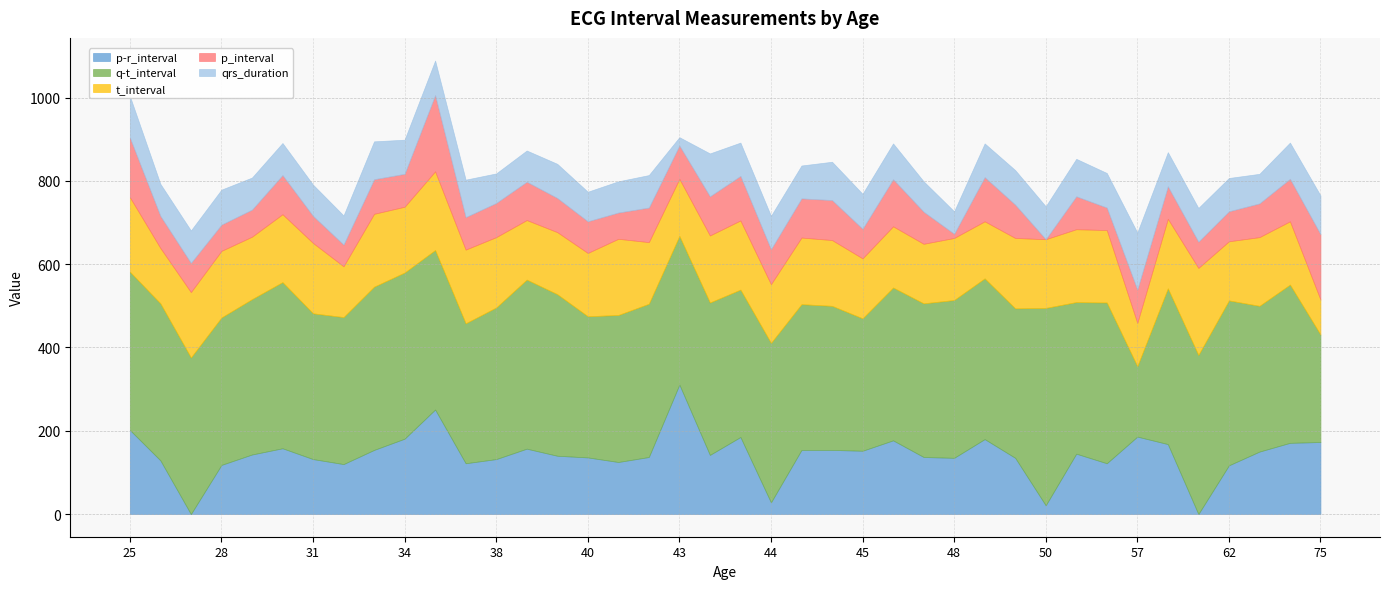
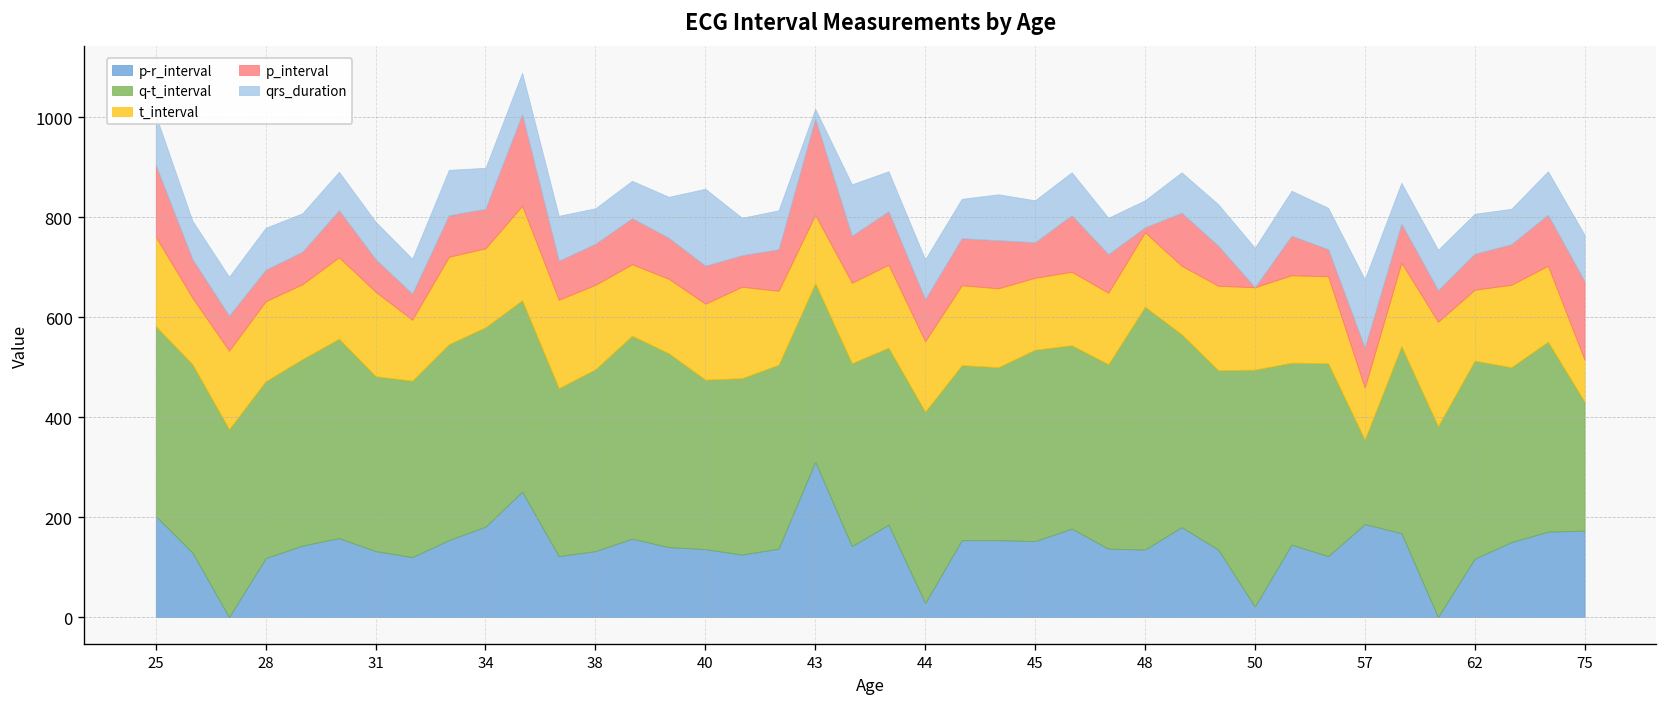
qrs_duration, 40: 70 -> 150
p_interval, 43: 80 -> 190
q-t_interval, 45: 320 -> 380
q-t_interval, 48: 380 -> 490
